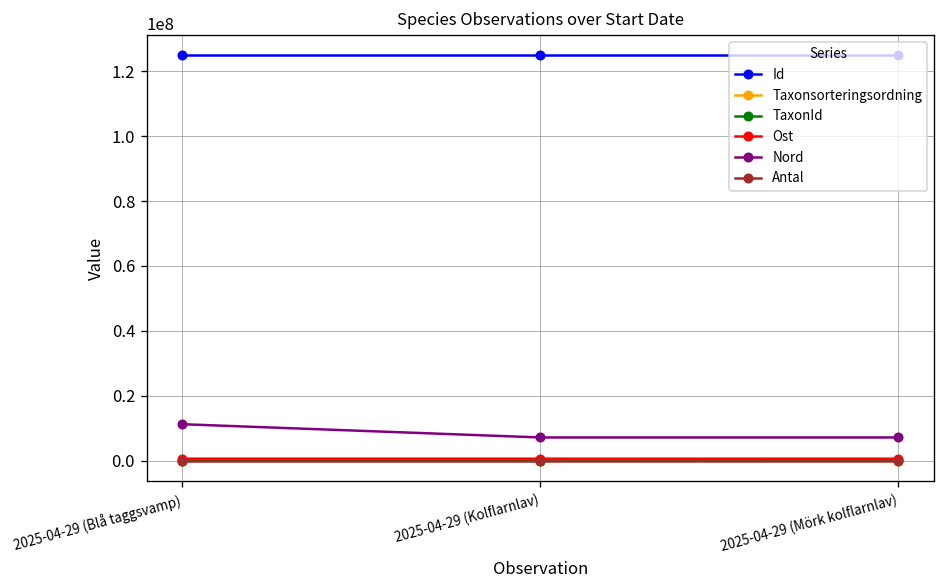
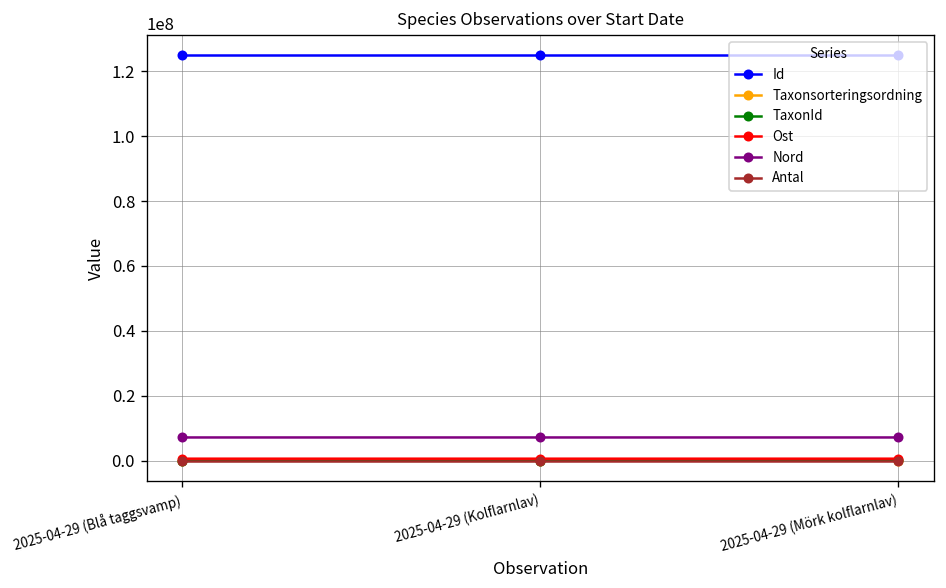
Nord, 2025-04-29 (Blå taggsvamp): 11000000 -> 7000000
